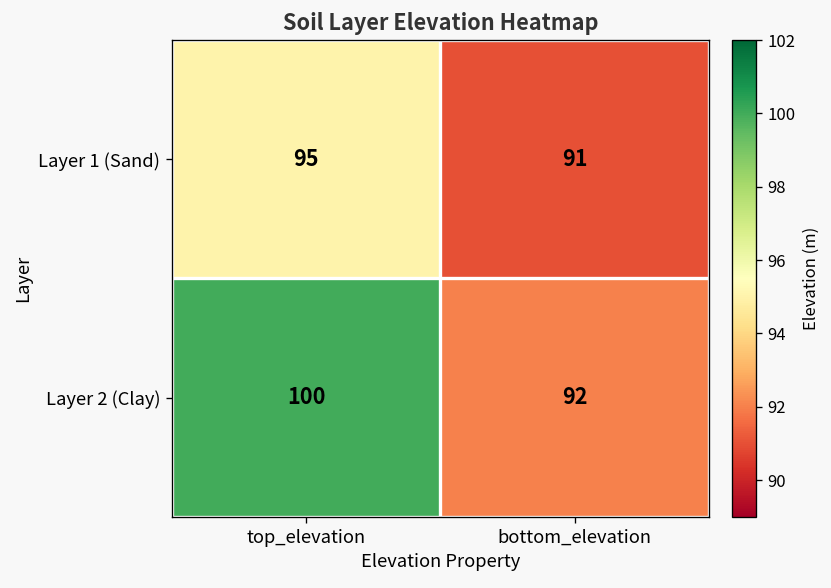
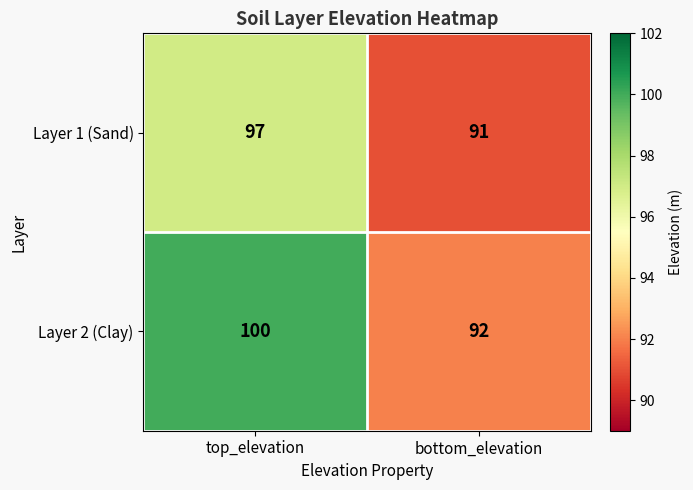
Layer 1 (Sand), top_elevation: 95 -> 97
